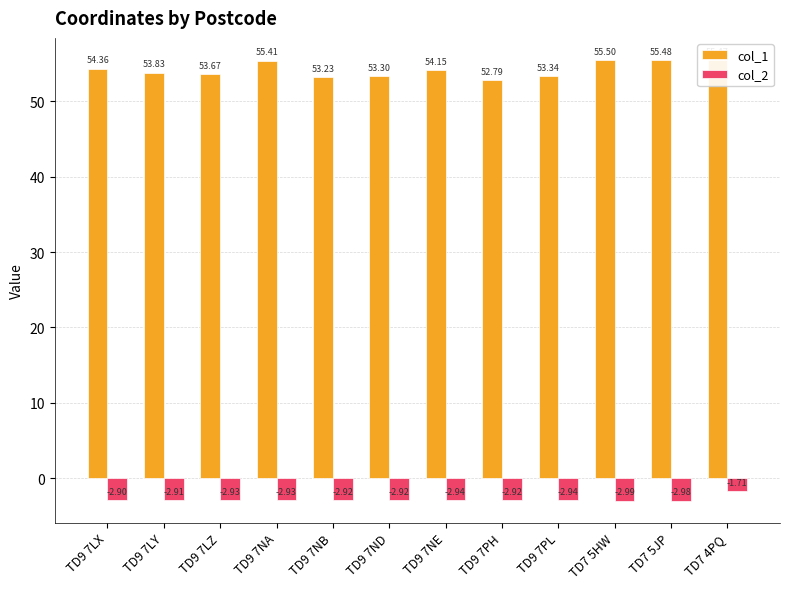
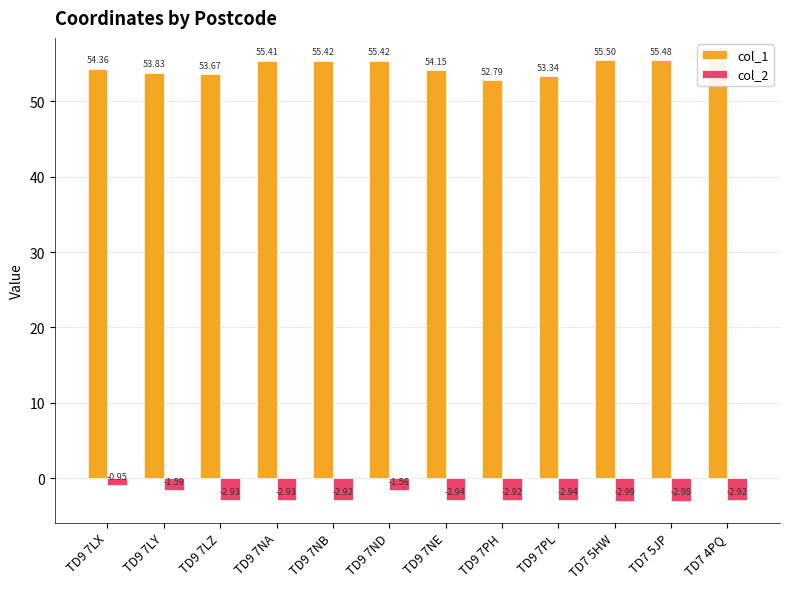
col_2, TD9 7LX: -2.90 -> -0.95
col_2, TD9 7LY: -2.91 -> -1.59
col_1, TD9 7NB: 53.23 -> 55.42
col_1, TD9 7ND: 53.30 -> 55.42
col_2, TD9 7ND: -2.92 -> -1.56
col_2, TD7 4PQ: -1.71 -> -2.92
